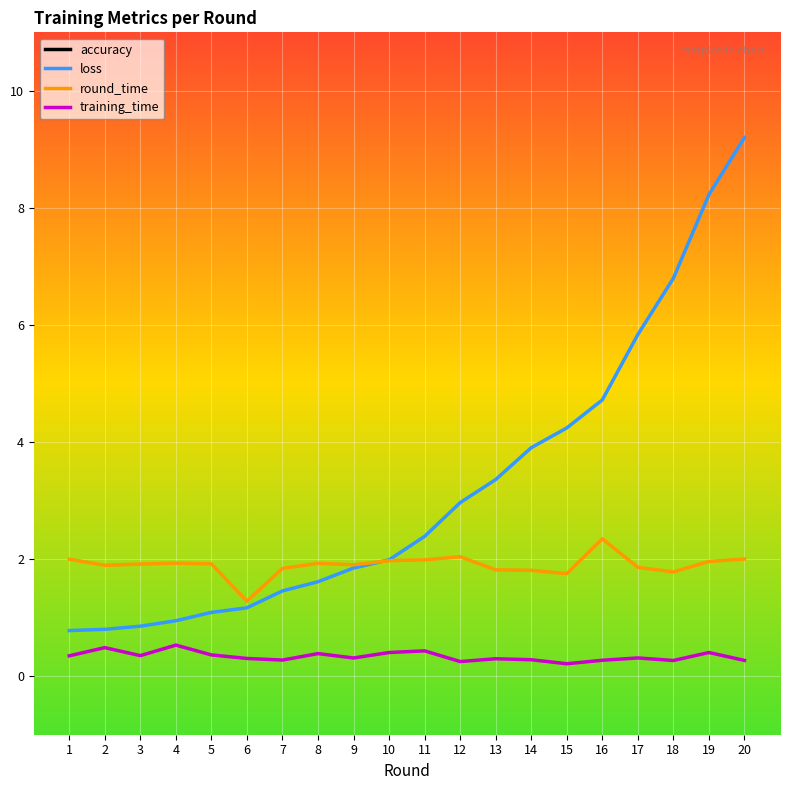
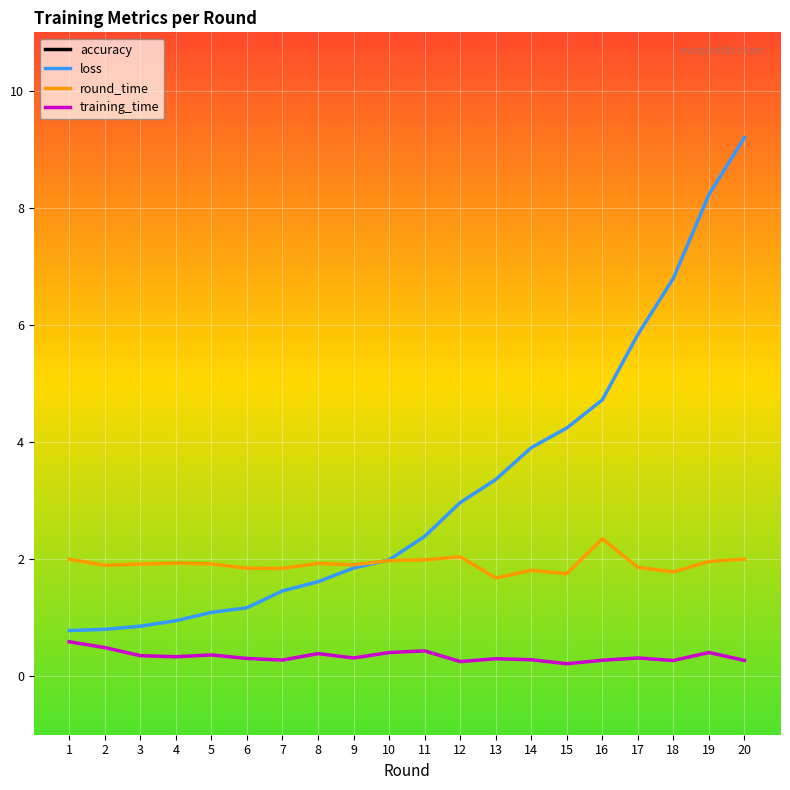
training_time, 1: 0.3 -> 0.6
training_time, 4: 0.5 -> 0.3
round_time, 6: 1.3 -> 1.8
round_time, 13: 1.8 -> 1.7
